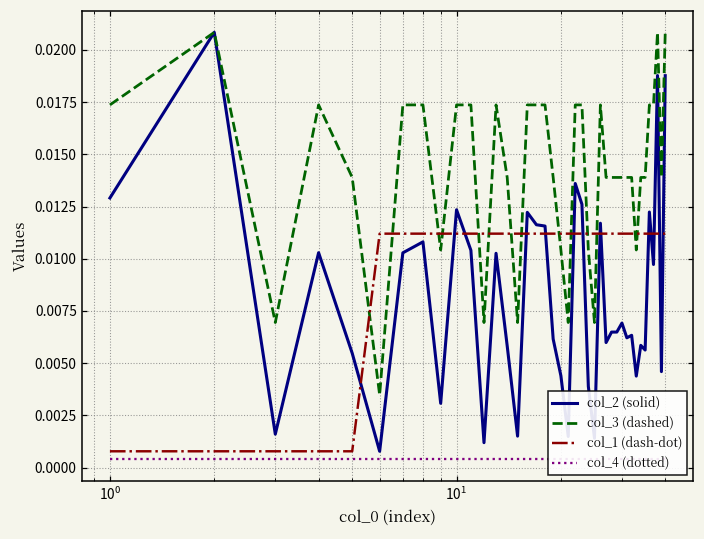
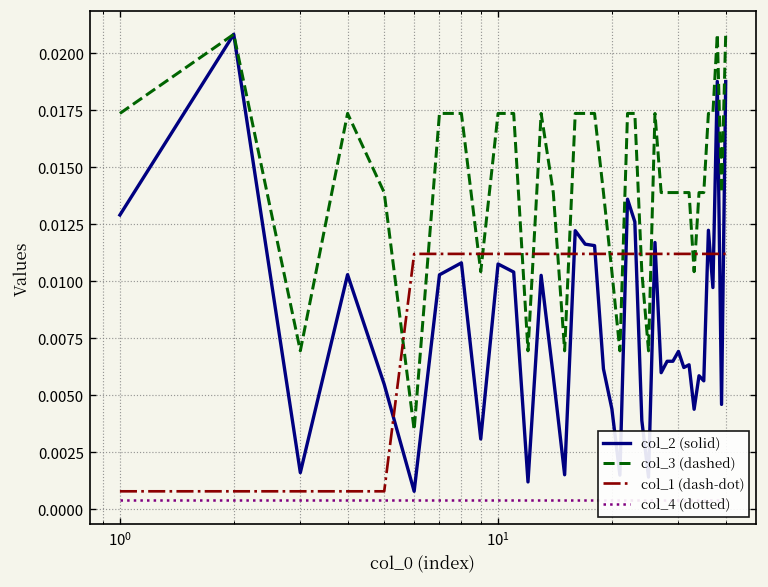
col_2 (solid), 10^1: 0.0123 -> 0.0108
